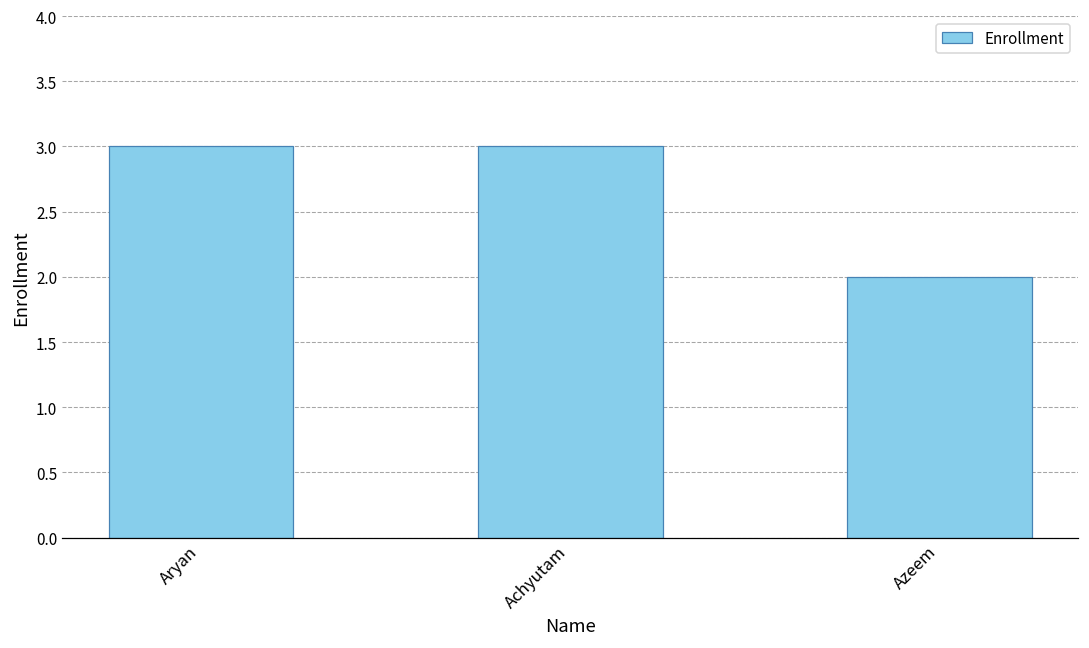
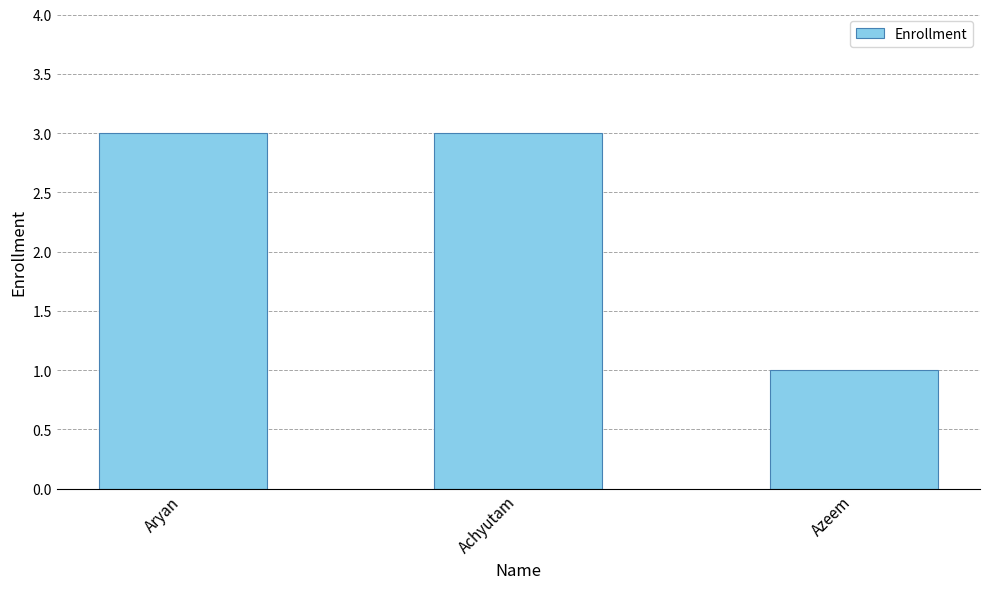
Azeem: 2 -> 1
